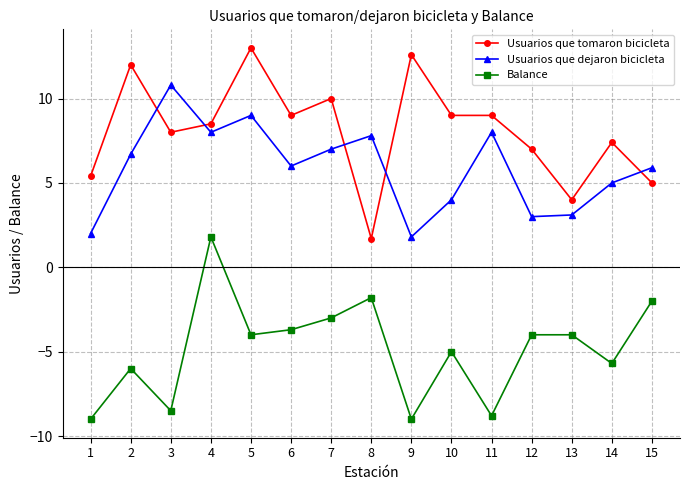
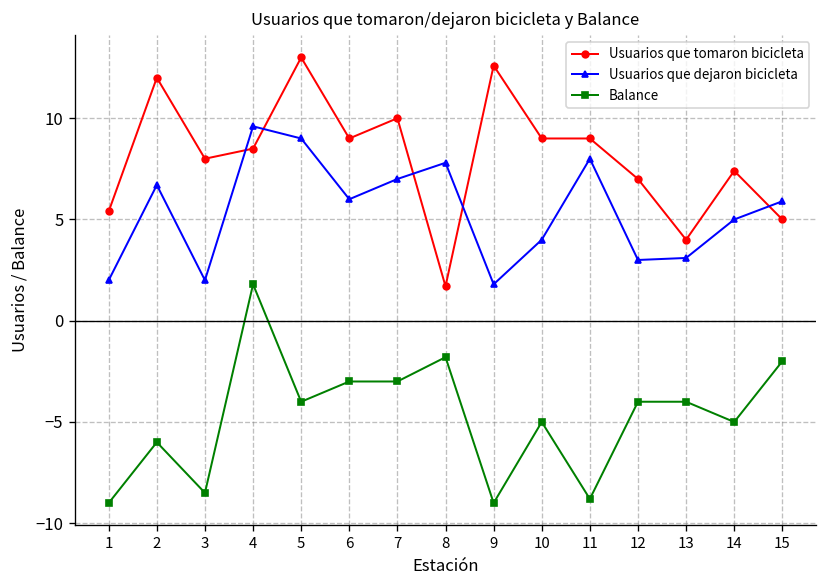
Usuarios que dejaron bicicleta, 3: 10.8 -> 2.0
Usuarios que dejaron bicicleta, 4: 8.0 -> 9.6
Balance, 6: -3.7 -> -3.0
Balance, 14: -5.7 -> -5.0
